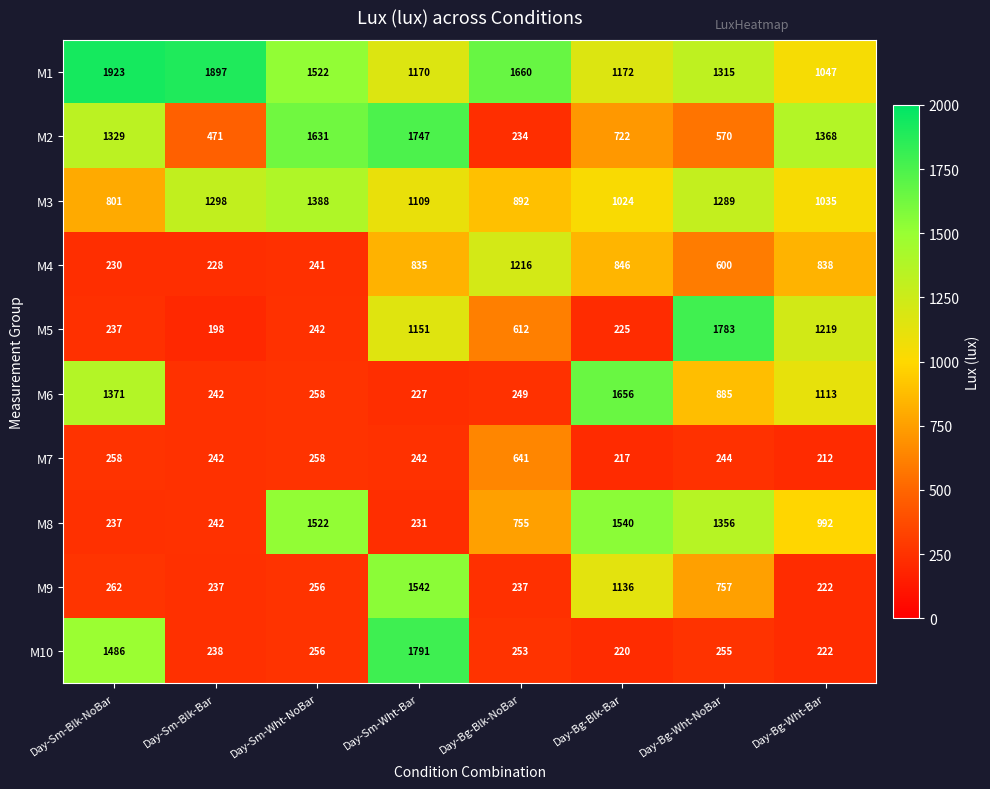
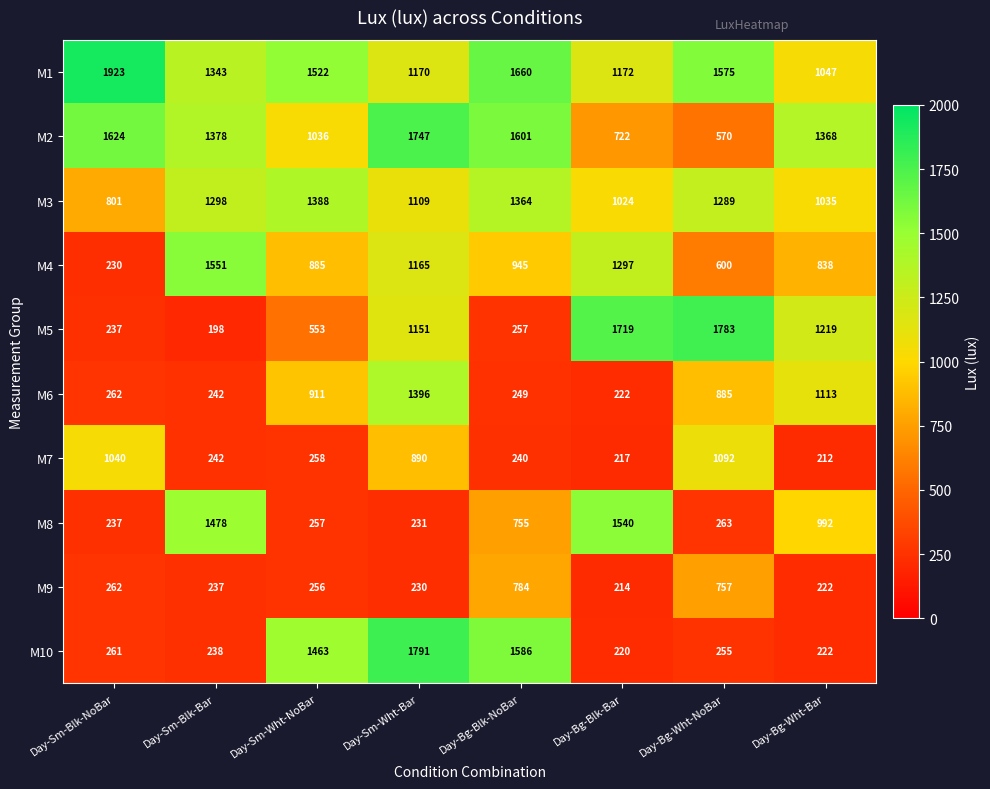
M1, Day-Sm-Blk-Bar: 1897 -> 1343
M1, Day-Bg-Wht-NoBar: 1315 -> 1575
M2, Day-Sm-Blk-NoBar: 1329 -> 1624
M2, Day-Sm-Blk-Bar: 471 -> 1378
M2, Day-Sm-Wht-NoBar: 1631 -> 1036
M2, Day-Bg-Blk-NoBar: 234 -> 1601
M3, Day-Bg-Blk-NoBar: 892 -> 1364
M4, Day-Sm-Blk-Bar: 228 -> 1551
M4, Day-Sm-Wht-NoBar: 241 -> 885
M4, Day-Sm-Wht-Bar: 835 -> 1165
M4, Day-Bg-Blk-NoBar: 1216 -> 945
M4, Day-Bg-Blk-Bar: 846 -> 1297
M5, Day-Sm-Wht-NoBar: 242 -> 553
M5, Day-Bg-Blk-NoBar: 612 -> 257
M5, Day-Bg-Blk-Bar: 225 -> 1719
M6, Day-Sm-Blk-NoBar: 1371 -> 262
M6, Day-Sm-Wht-NoBar: 258 -> 911
M6, Day-Sm-Wht-Bar: 227 -> 1396
M6, Day-Bg-Blk-Bar: 1656 -> 222
M7, Day-Sm-Blk-NoBar: 258 -> 1040
M7, Day-Sm-Wht-Bar: 242 -> 890
M7, Day-Bg-Blk-NoBar: 641 -> 240
M7, Day-Bg-Wht-NoBar: 244 -> 1092
M8, Day-Sm-Blk-Bar: 242 -> 1478
M8, Day-Sm-Wht-NoBar: 1522 -> 257
M8, Day-Bg-Wht-NoBar: 1356 -> 263
M9, Day-Sm-Wht-Bar: 1542 -> 230
M9, Day-Bg-Blk-NoBar: 237 -> 784
M9, Day-Bg-Blk-Bar: 1136 -> 214
M10, Day-Sm-Blk-NoBar: 1486 -> 261
M10, Day-Sm-Wht-NoBar: 256 -> 1463
M10, Day-Bg-Blk-NoBar: 253 -> 1586
